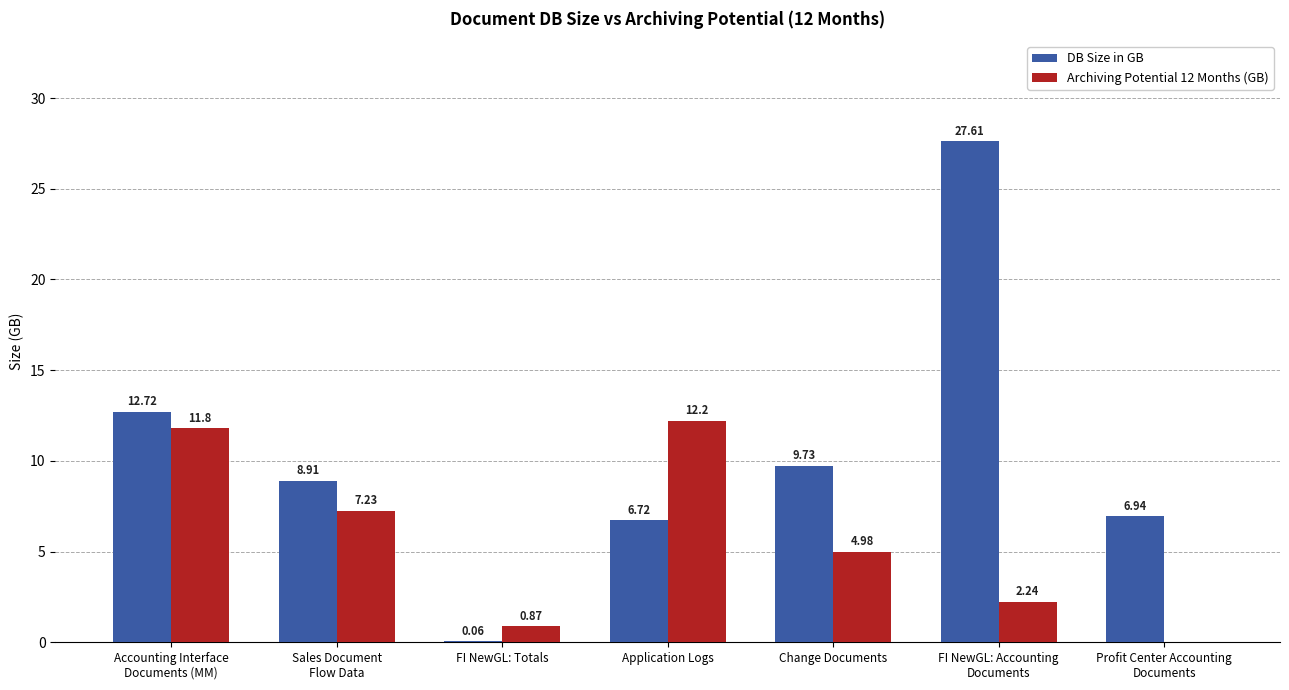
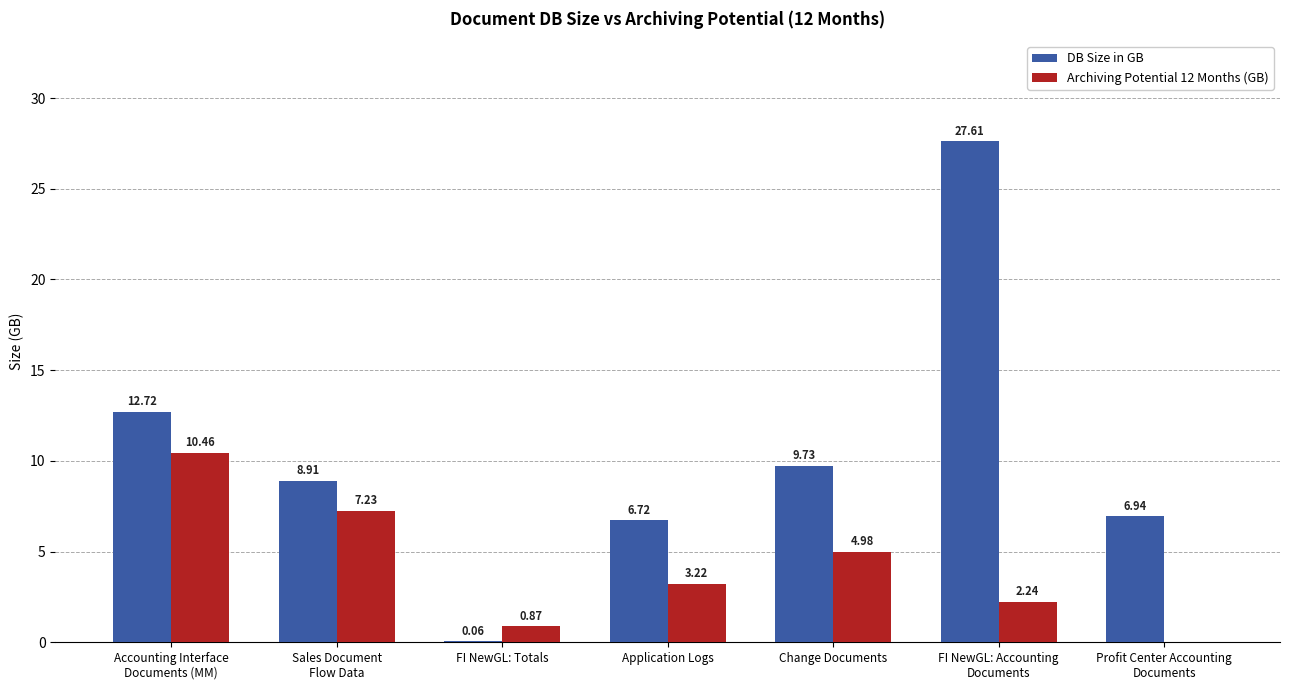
Archiving Potential 12 Months (GB), Accounting Interface Documents (MM): 11.8 -> 10.46
Archiving Potential 12 Months (GB), Application Logs: 12.2 -> 3.22
